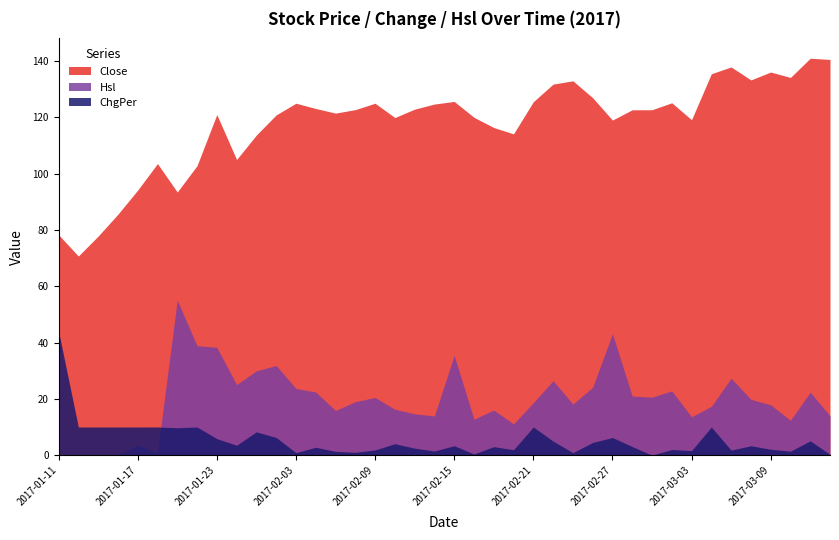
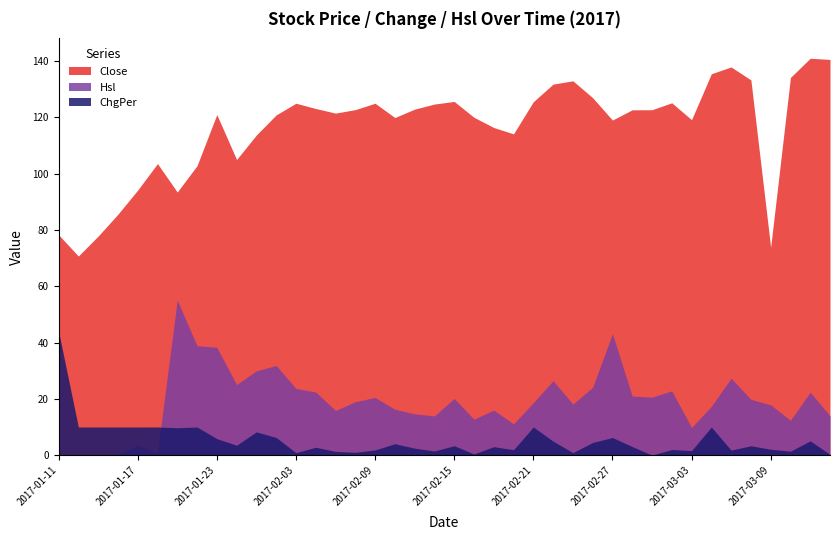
Hsl, 2017-02-15: 35 -> 20
Hsl, 2017-03-03: 14 -> 10
Close, 2017-03-09: 136 -> 74
